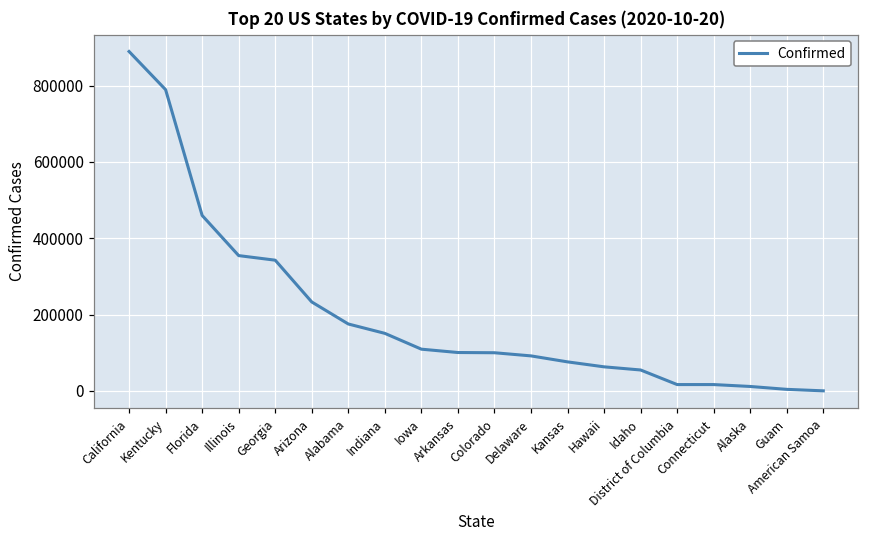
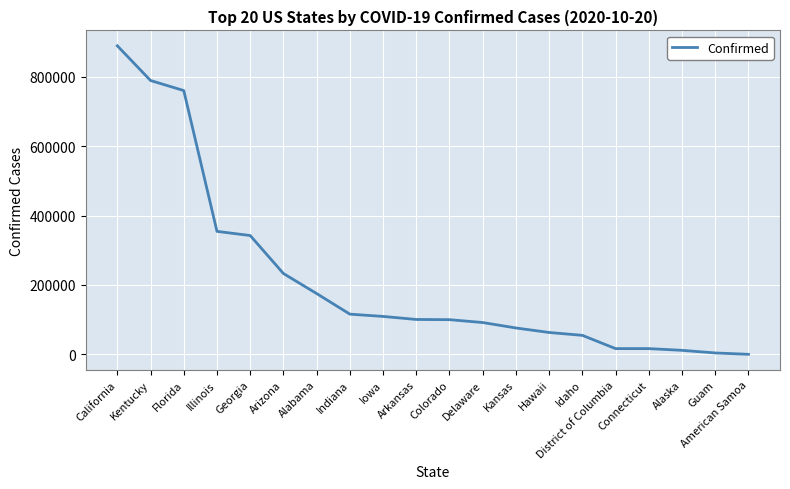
Florida: 460000 -> 760000
Indiana: 150000 -> 120000
